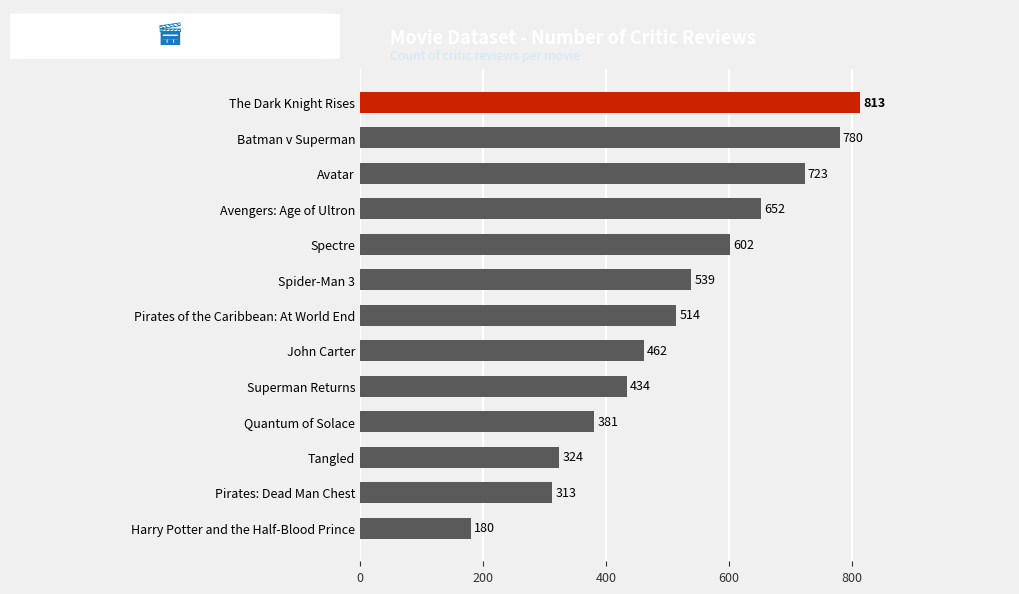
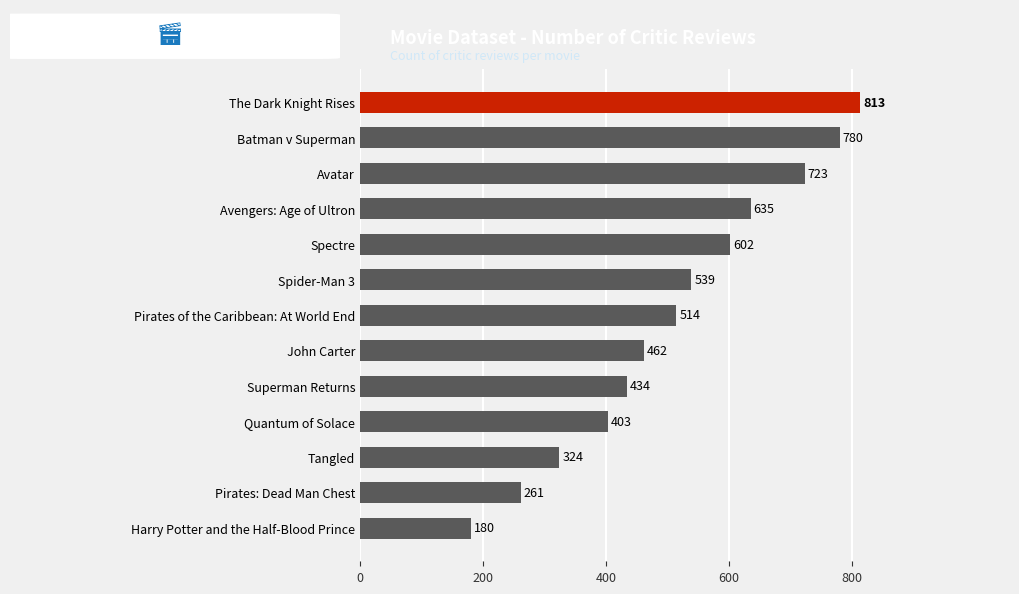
Avengers: Age of Ultron: 652 -> 635
Quantum of Solace: 381 -> 403
Pirates: Dead Man Chest: 313 -> 261
